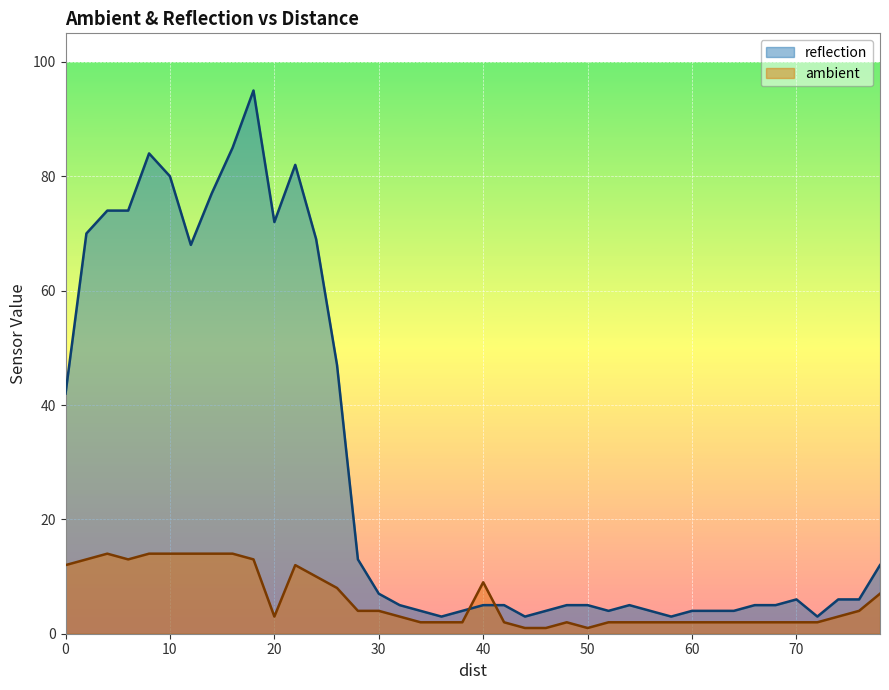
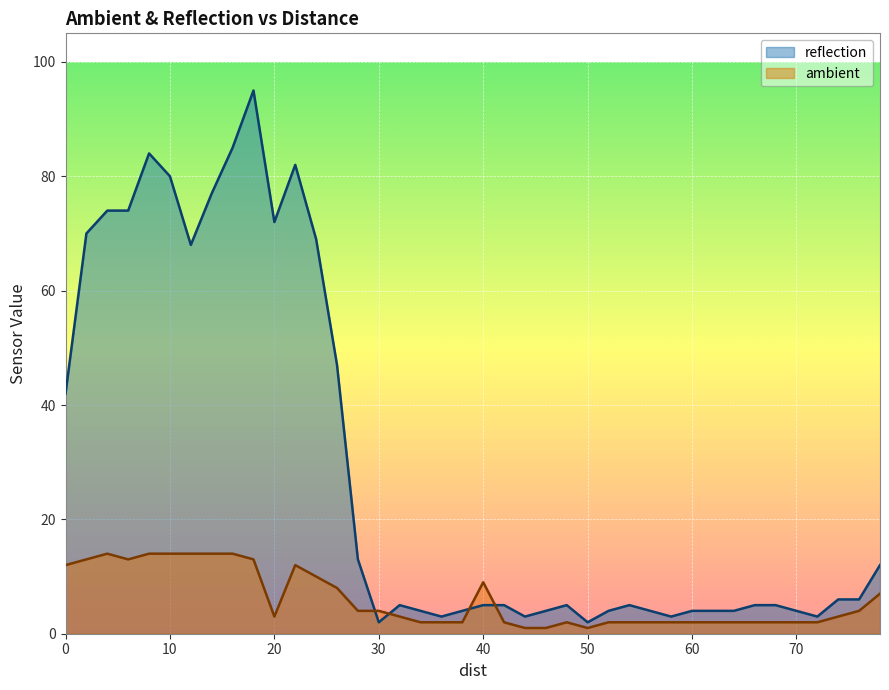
reflection, 30: 7 -> 2
reflection, 50: 5 -> 2
reflection, 70: 6 -> 4
